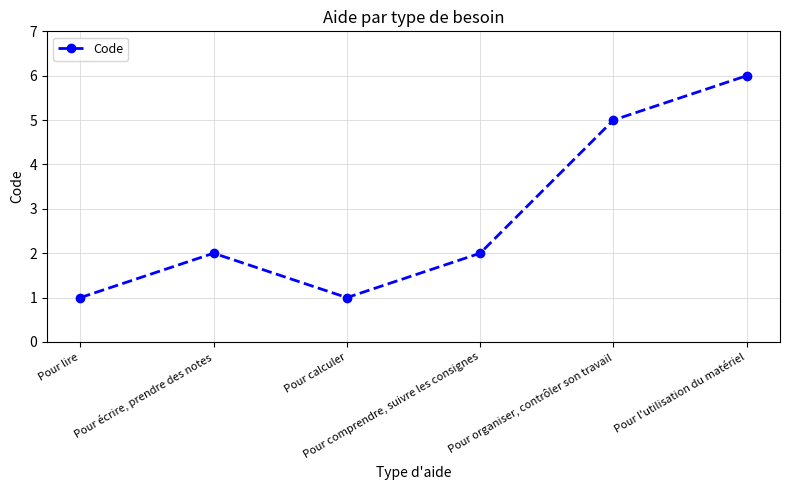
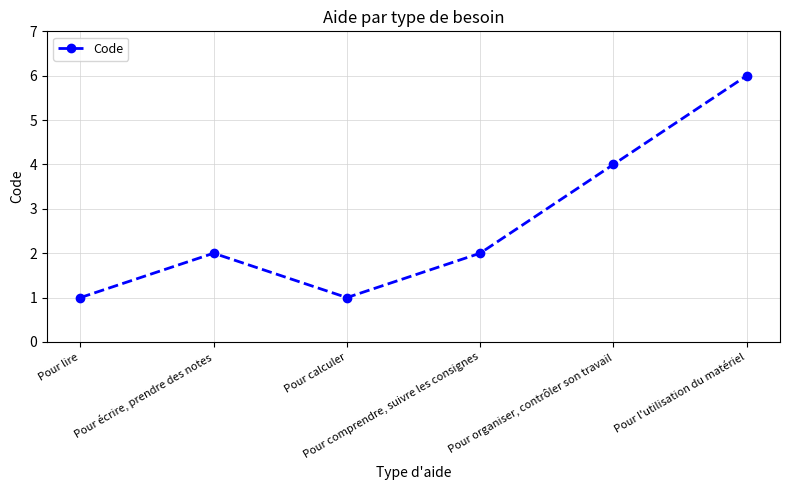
Pour organiser, contrôler son travail: 5 -> 4
